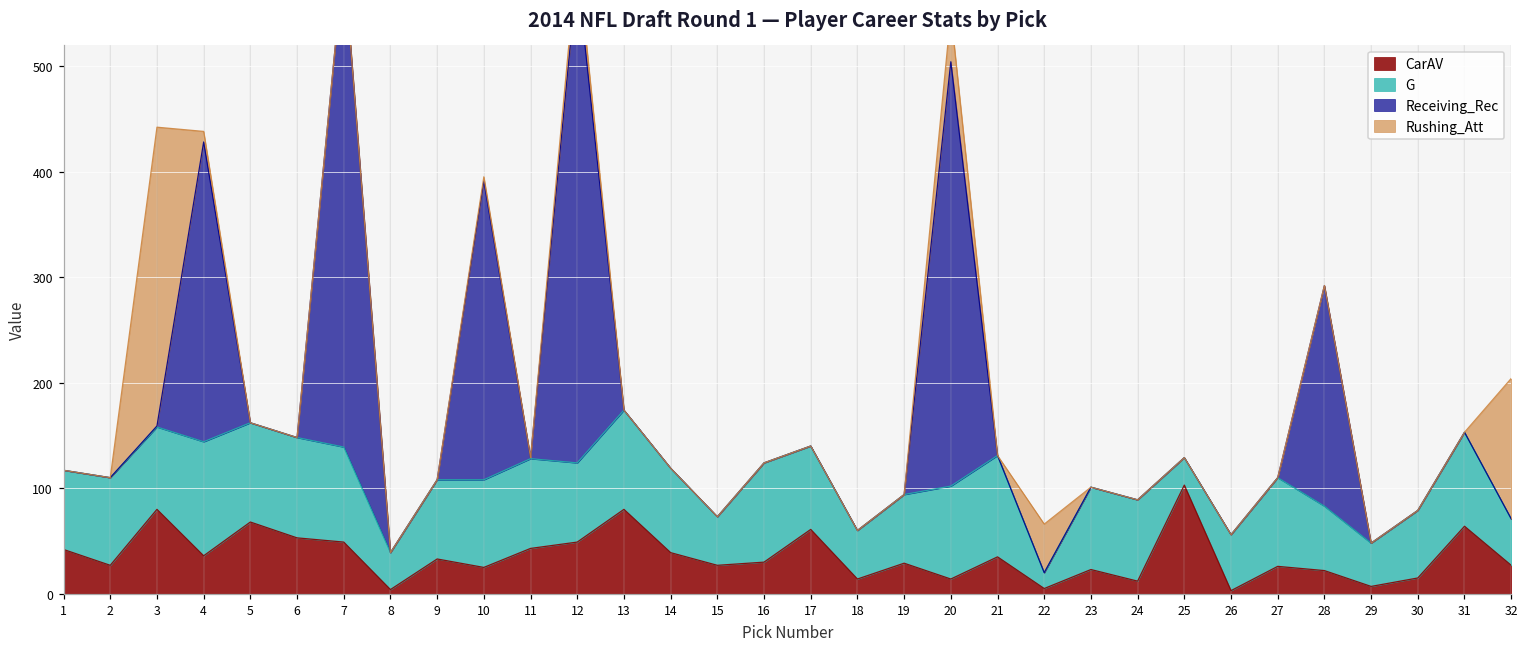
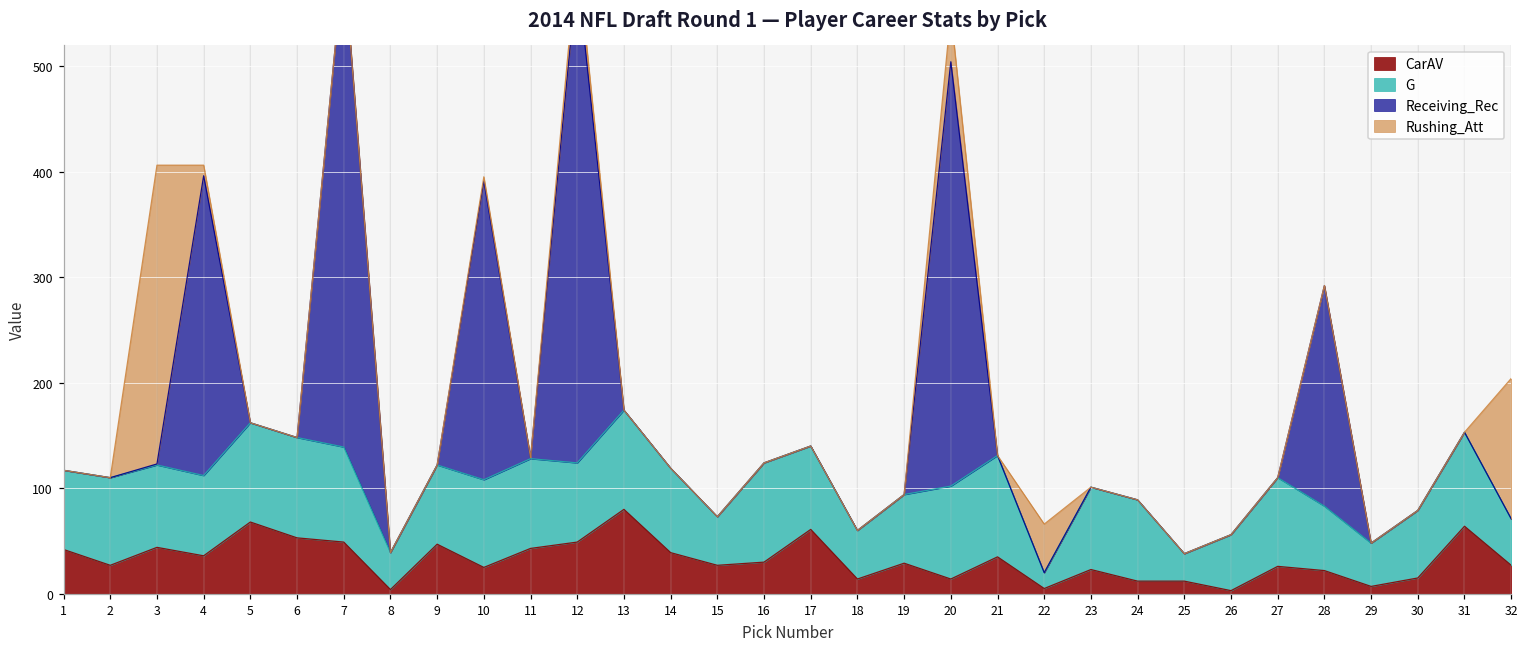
CarAV, 3: 80 -> 40
G, 4: 110 -> 80
CarAV, 9: 30 -> 50
CarAV, 25: 100 -> 10
